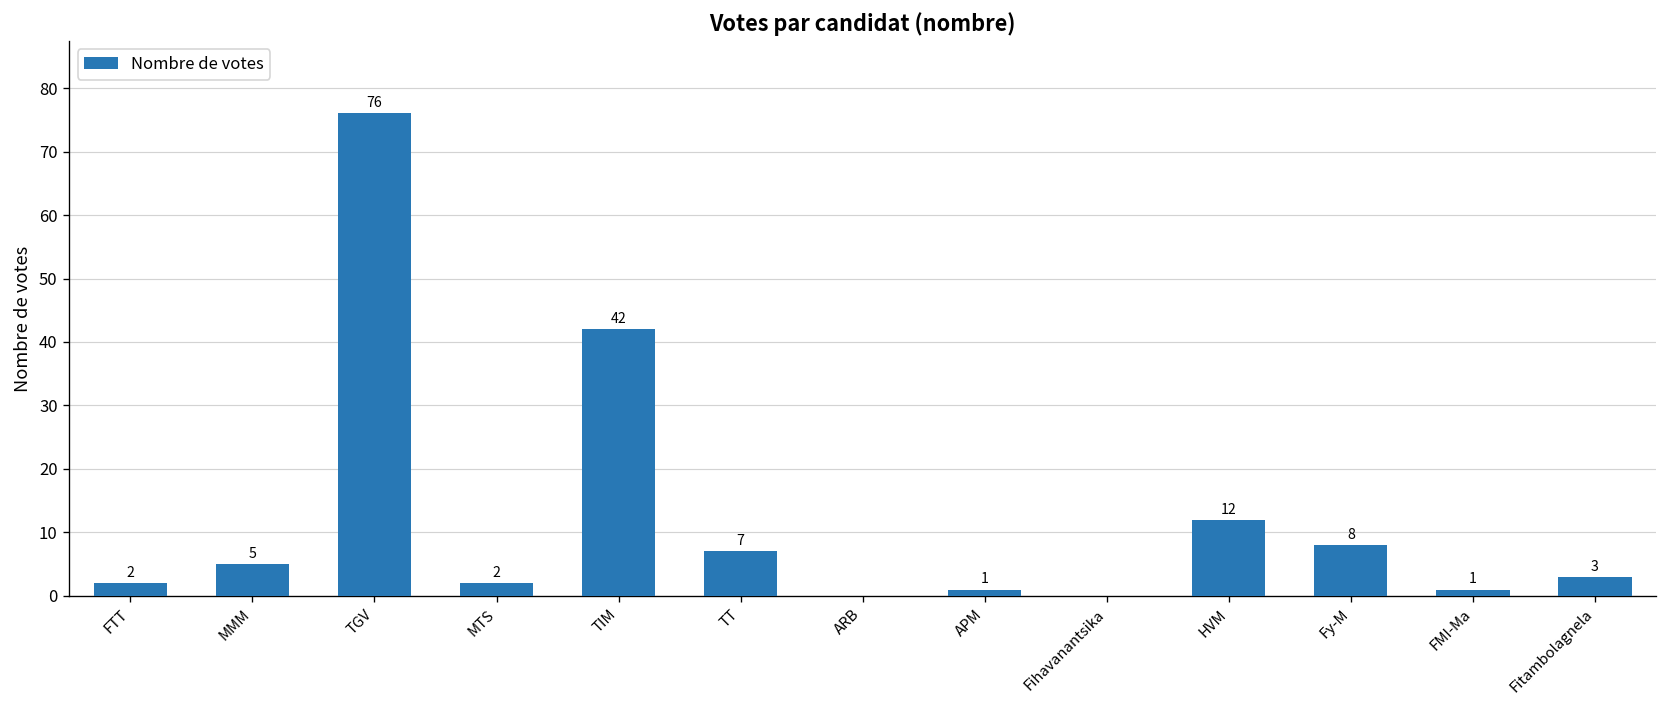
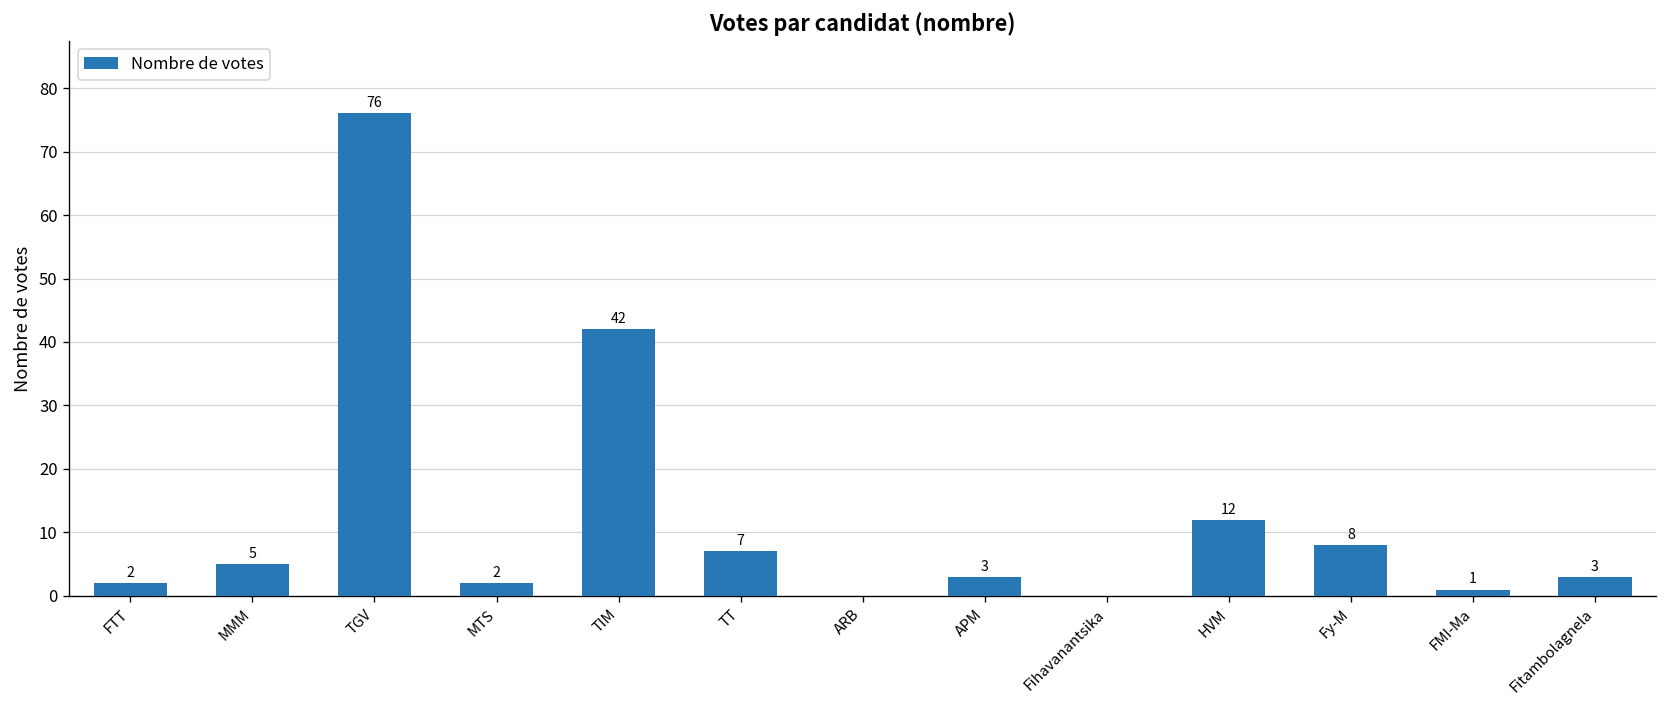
APM: 1 -> 3
